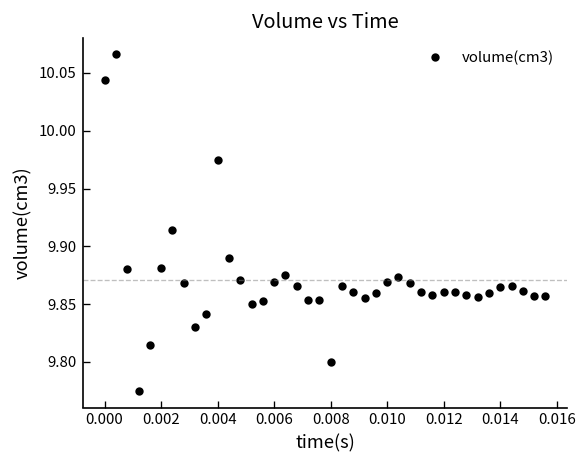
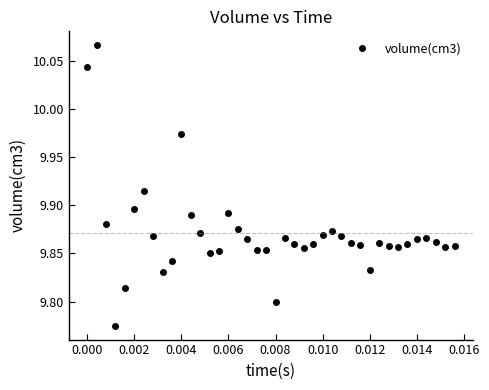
0.002: 9.88 -> 9.90
0.006: 9.87 -> 9.89
0.012: 9.86 -> 9.83
